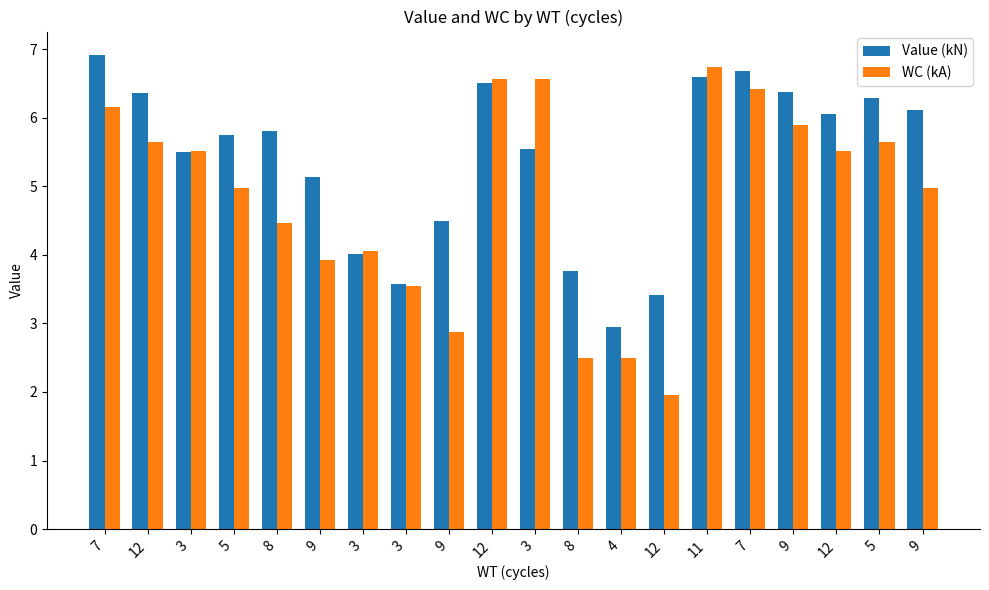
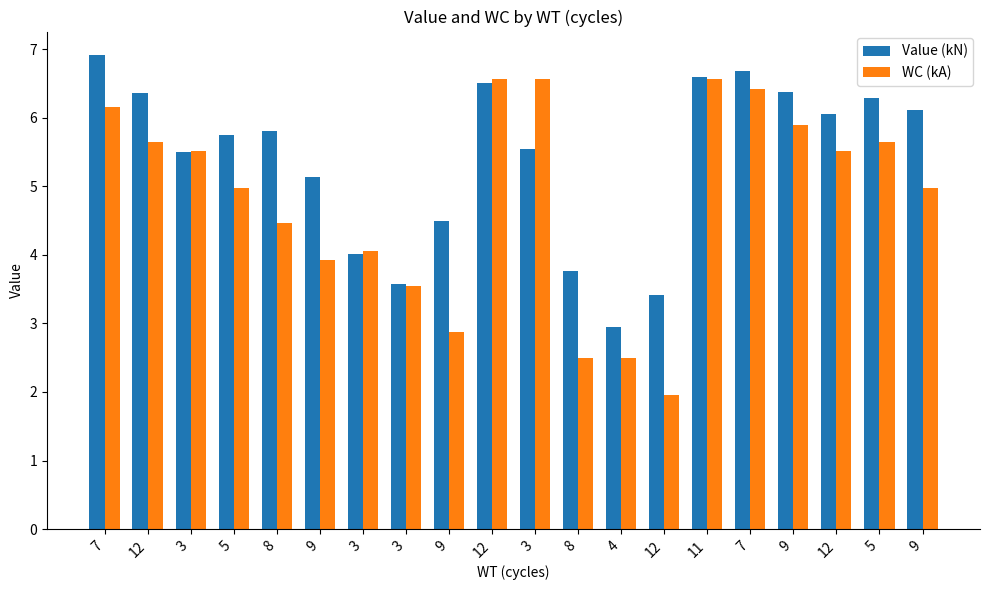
WC (kA), 11: 6.7 -> 6.6
